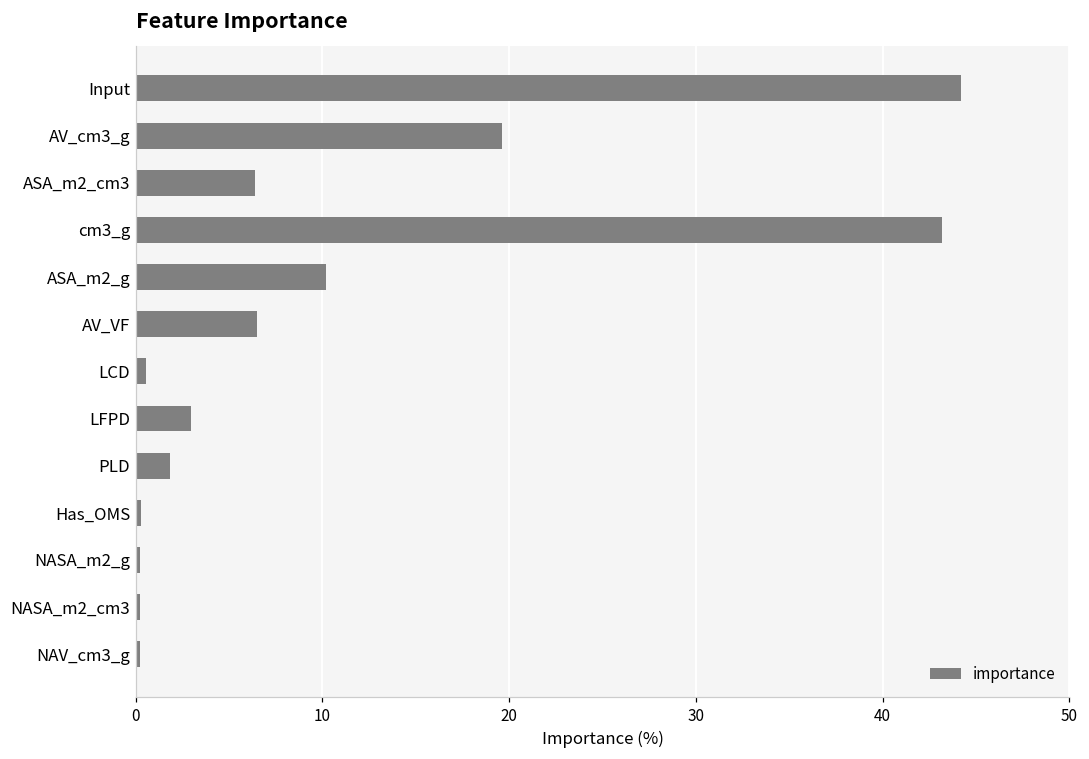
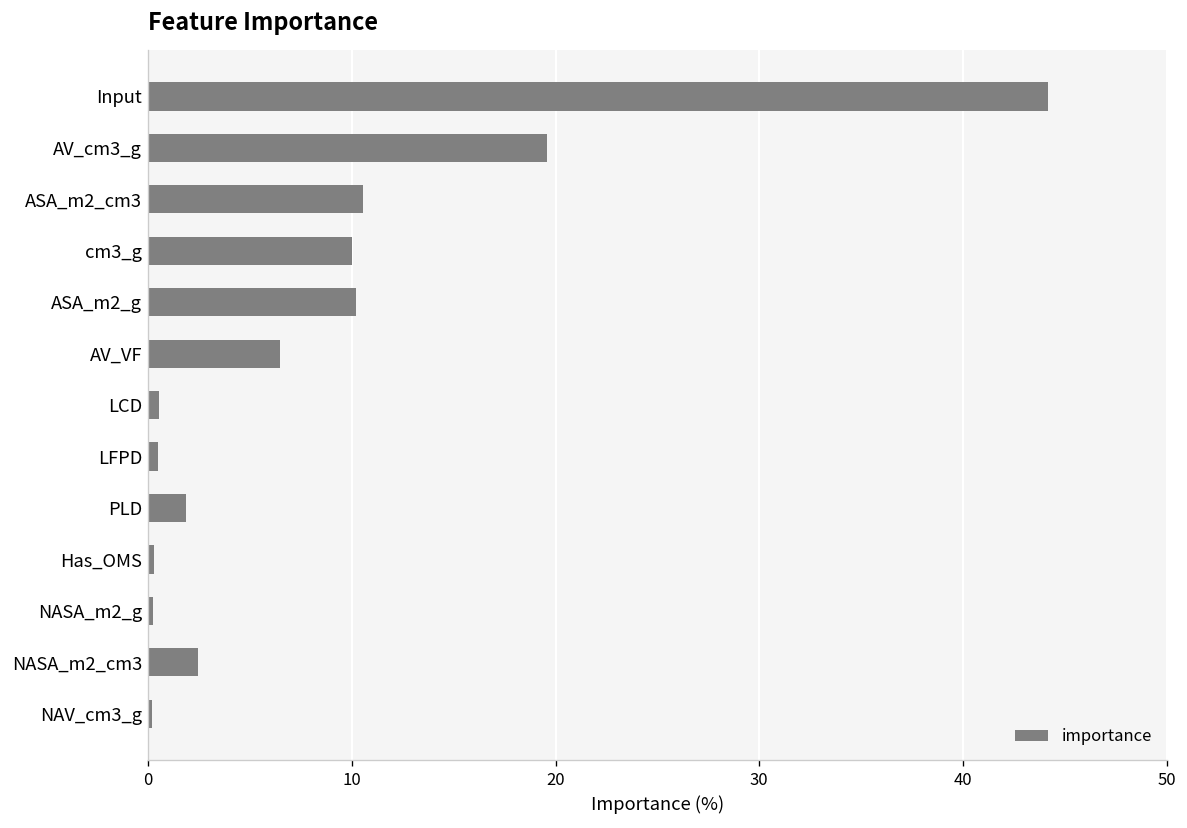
ASA_m2_cm3: 6.4 -> 10.6
cm3_g: 43.2 -> 10.0
LFPD: 3.0 -> 0.5
NASA_m2_cm3: 0.2 -> 2.4
